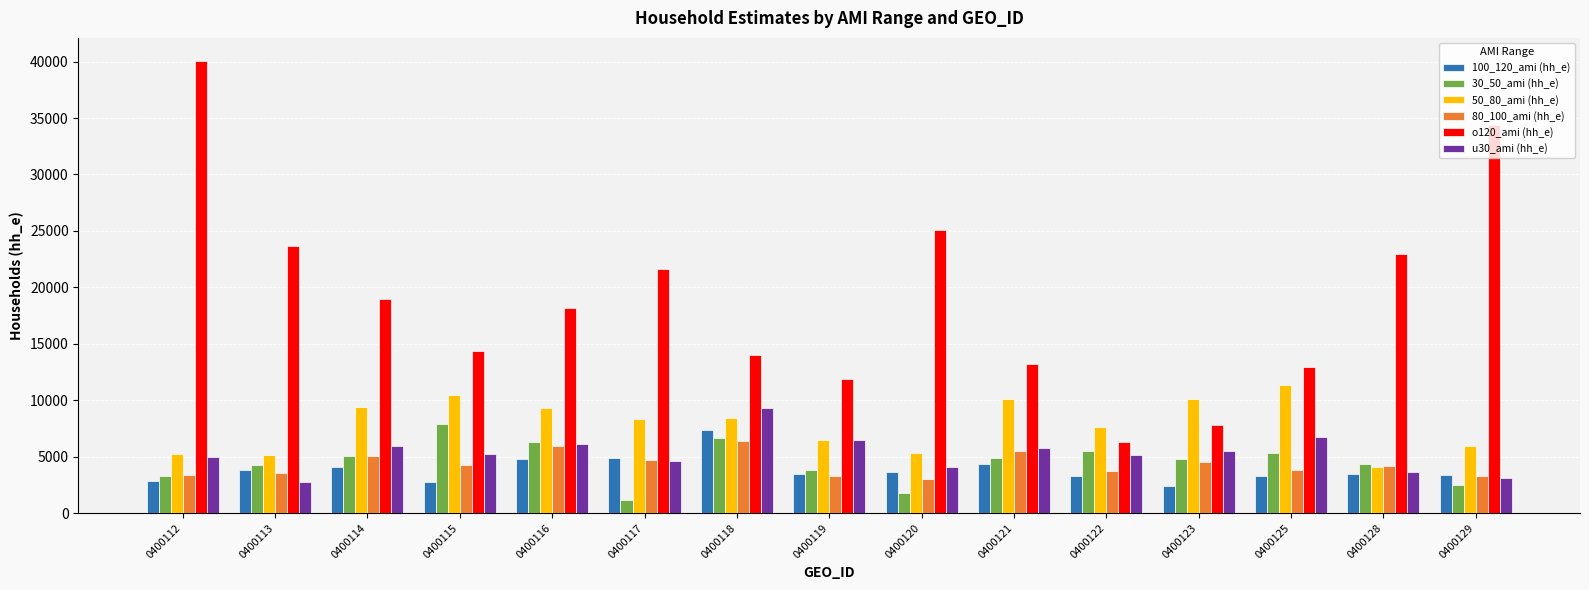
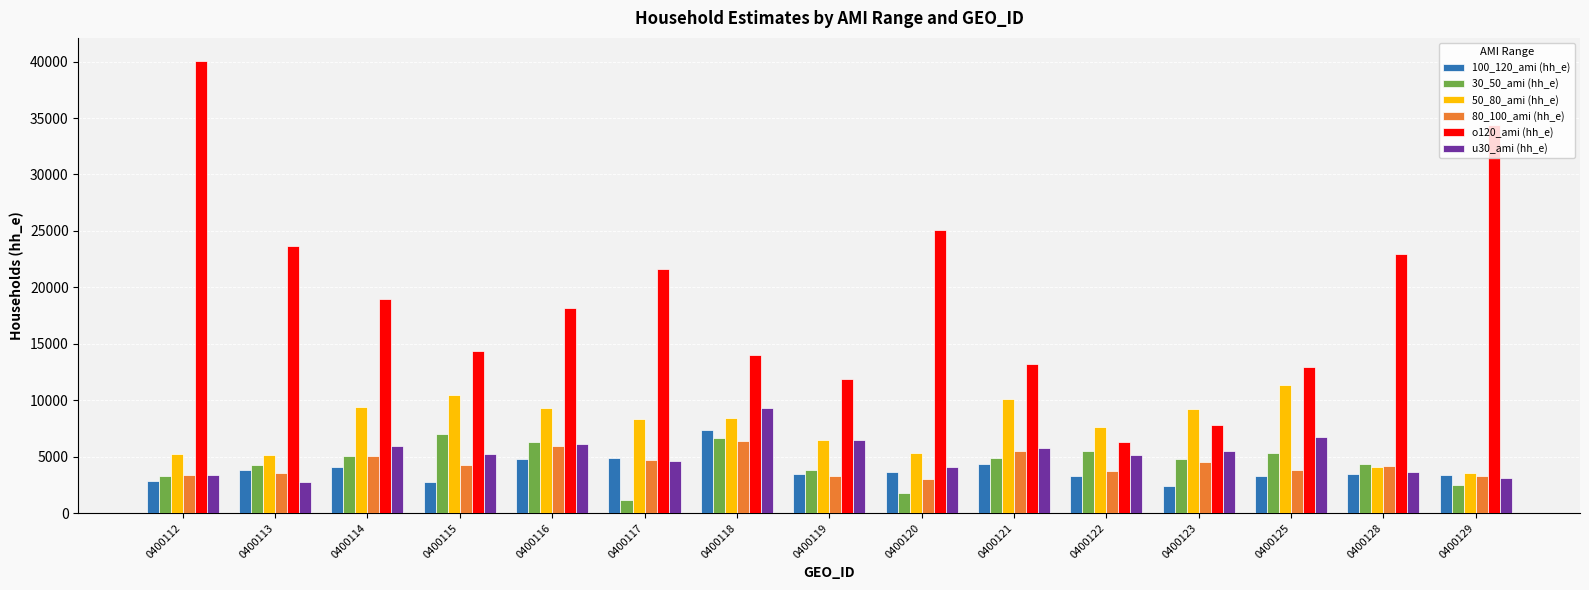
u30_ami (hh_e), 0400112: 5000 -> 3400
30_50_ami (hh_e), 0400115: 7900 -> 7000
50_80_ami (hh_e), 0400123: 10100 -> 9200
50_80_ami (hh_e), 0400129: 5900 -> 3600
